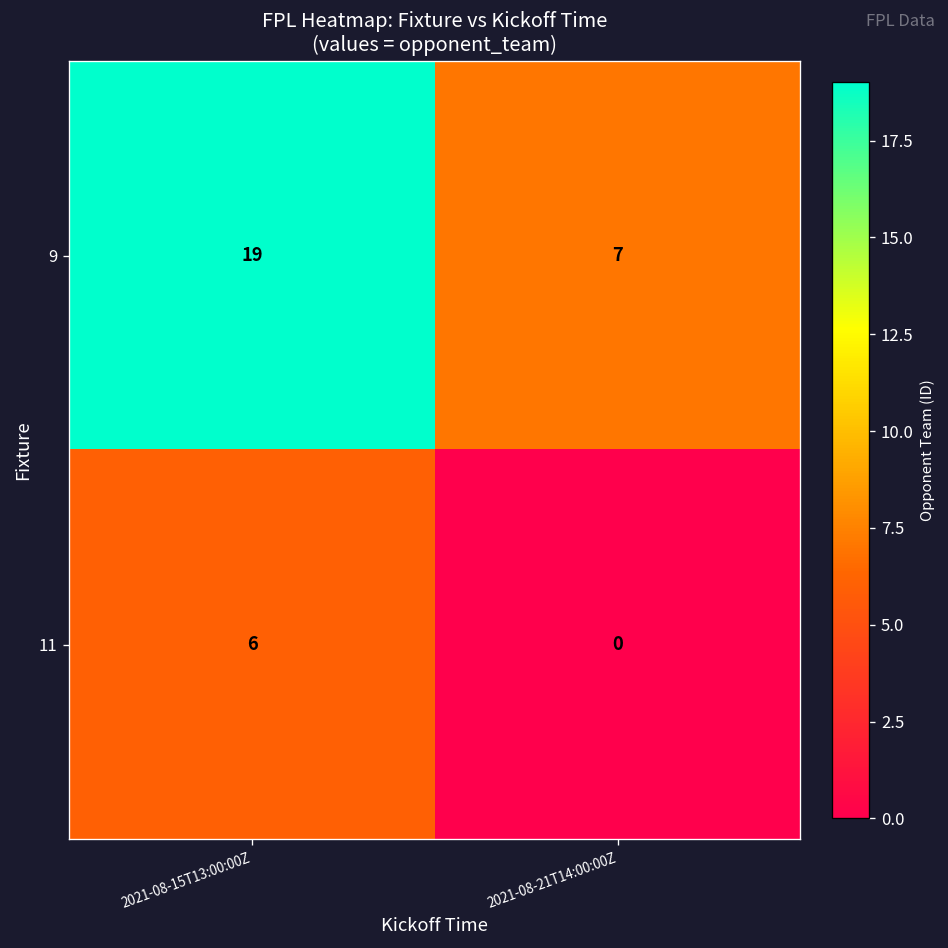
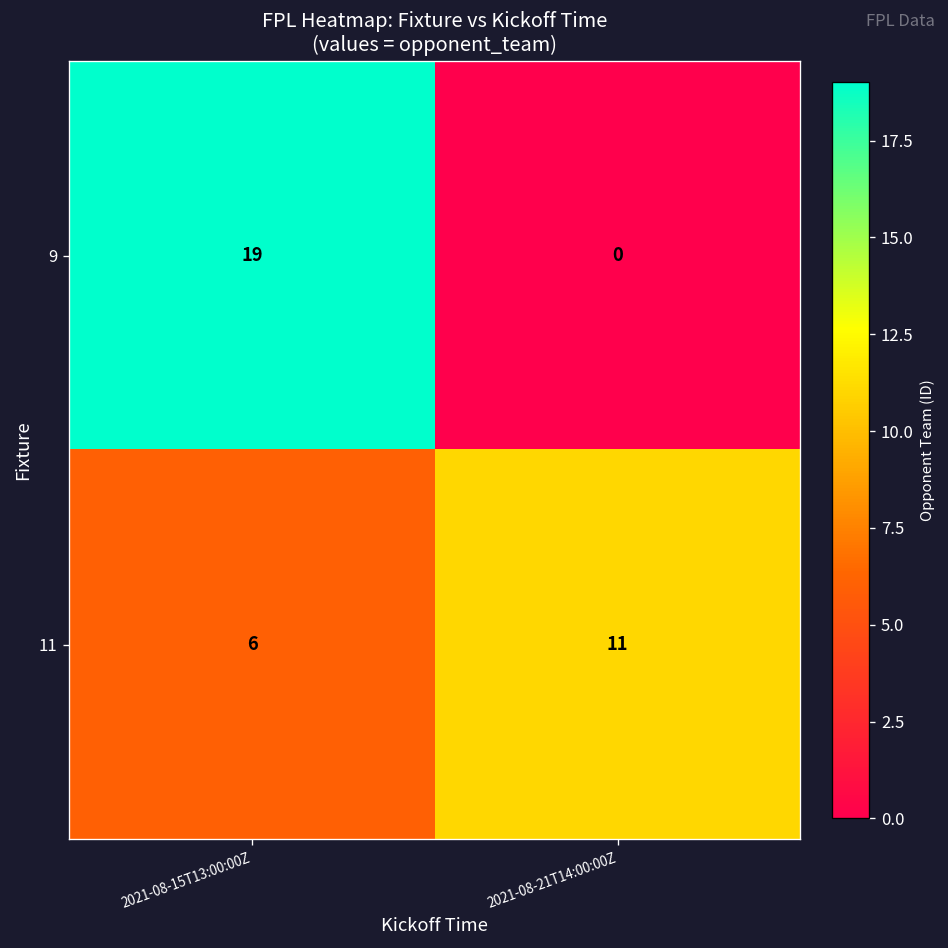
9, 2021-08-21T14:00:00Z: 7 -> 0
11, 2021-08-21T14:00:00Z: 0 -> 11
